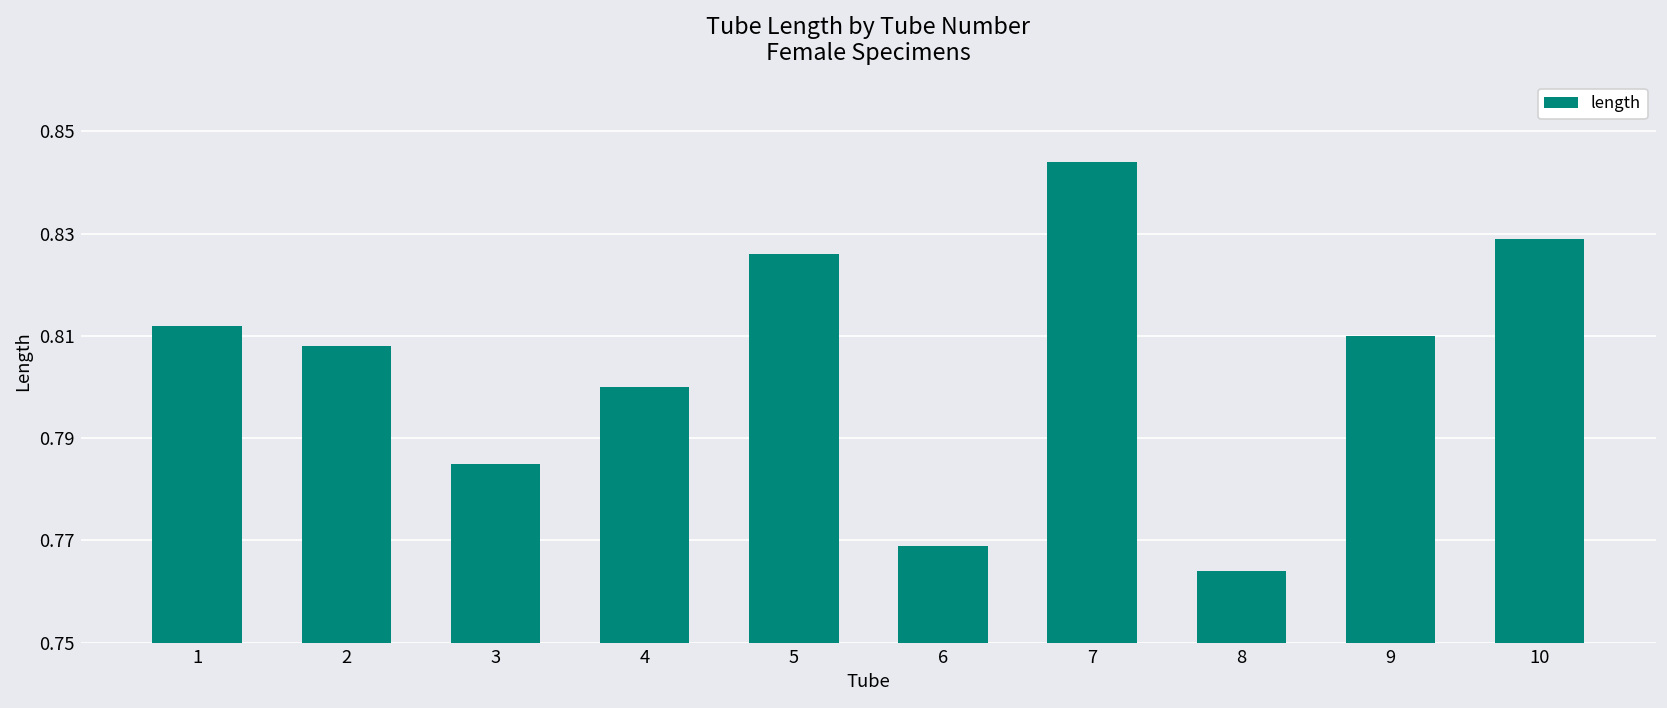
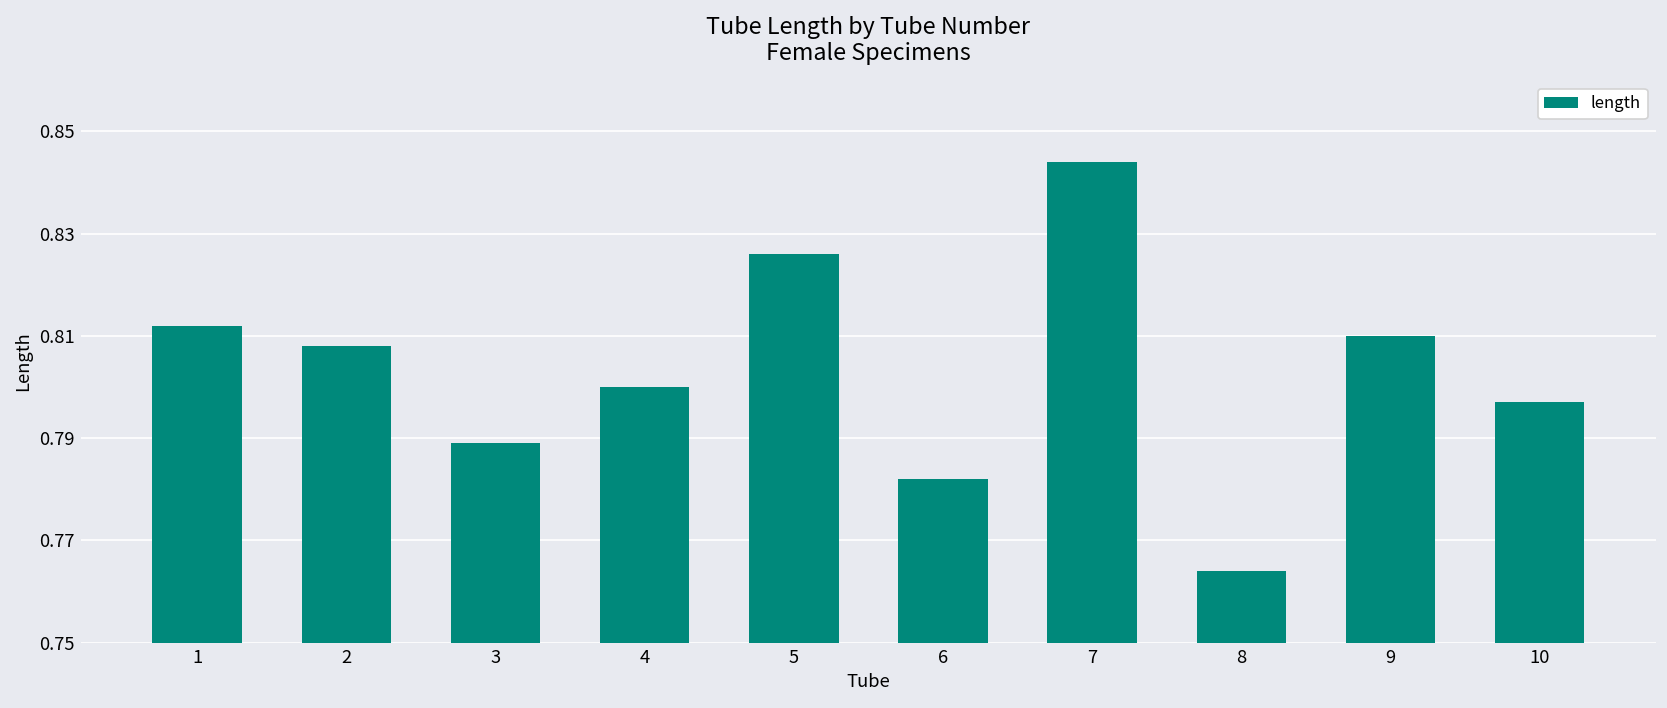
3: 0.785 -> 0.789
6: 0.769 -> 0.782
10: 0.829 -> 0.797
